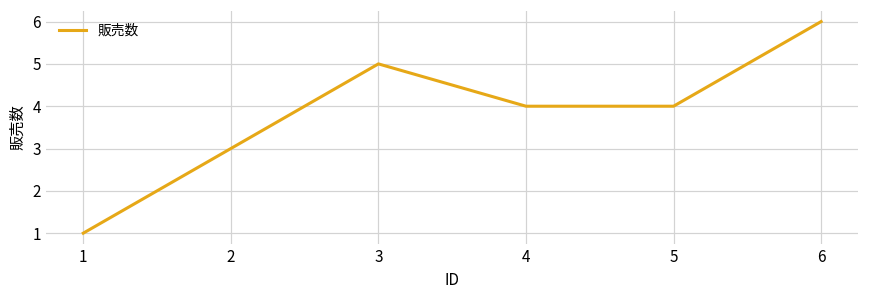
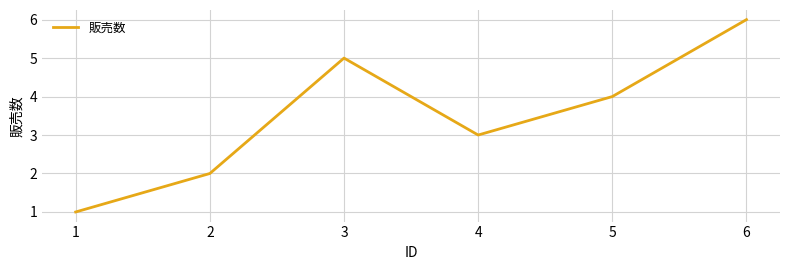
2: 3 -> 2
4: 4 -> 3
